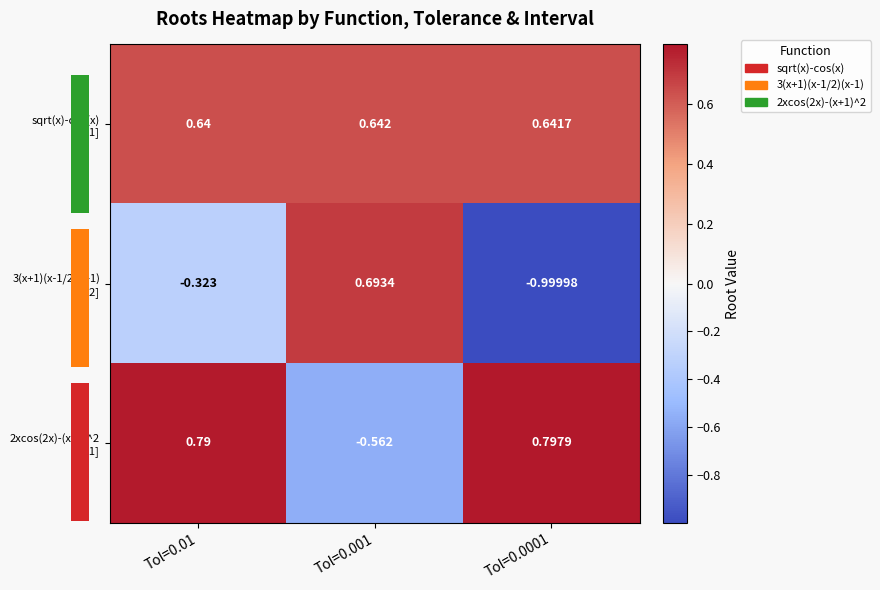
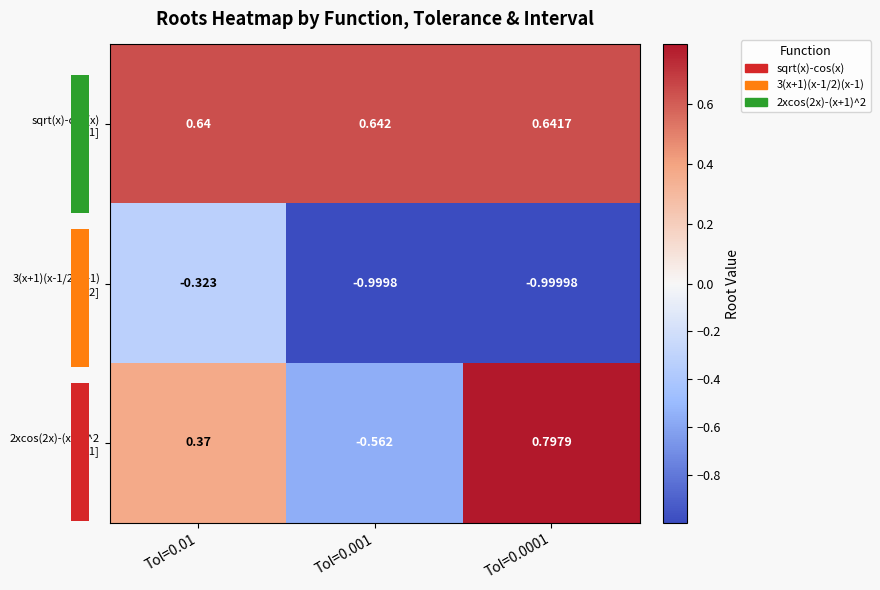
Roots Heatmap by Function, Tolerance & Interval, 3(x+1)(x-1/2)(x-1) [-2,2], Tol=0.001: 0.6934 -> -0.9998
Roots Heatmap by Function, Tolerance & Interval, 2xcos(2x)-(x+1)^2 [-1,1], Tol=0.01: 0.79 -> 0.37
